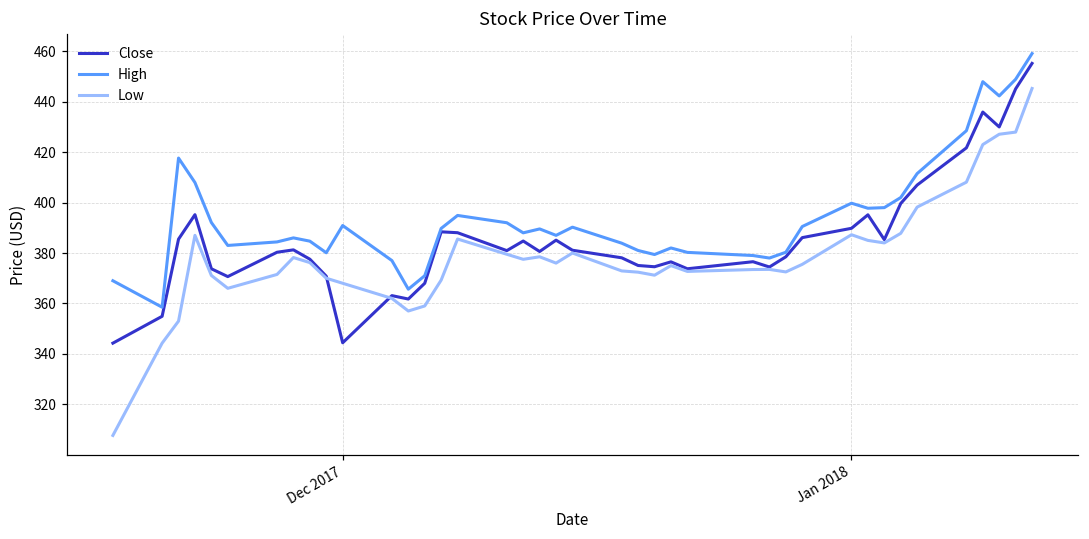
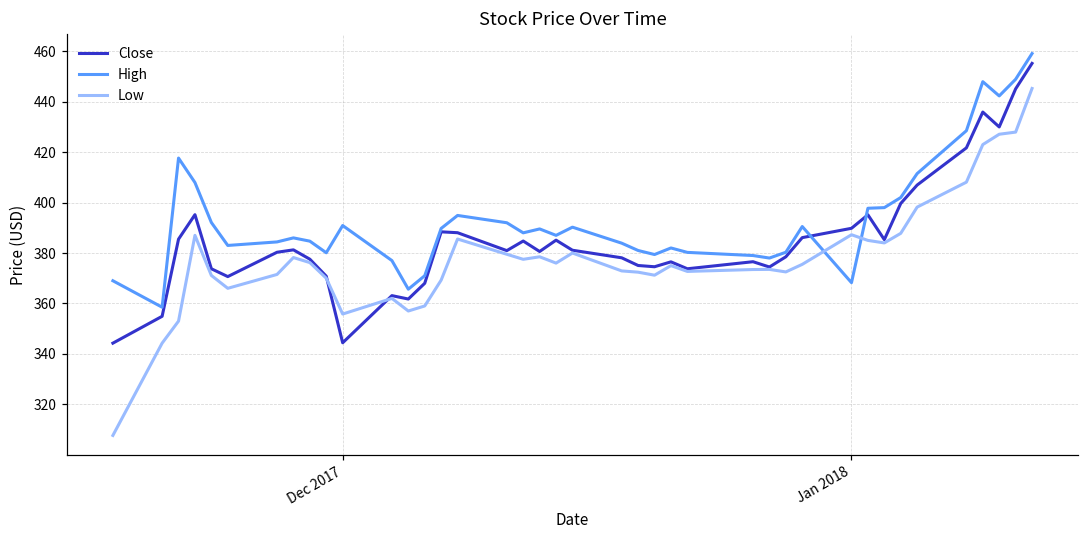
Low, Dec 2017: 368 -> 356
High, Jan 2018: 400 -> 368
